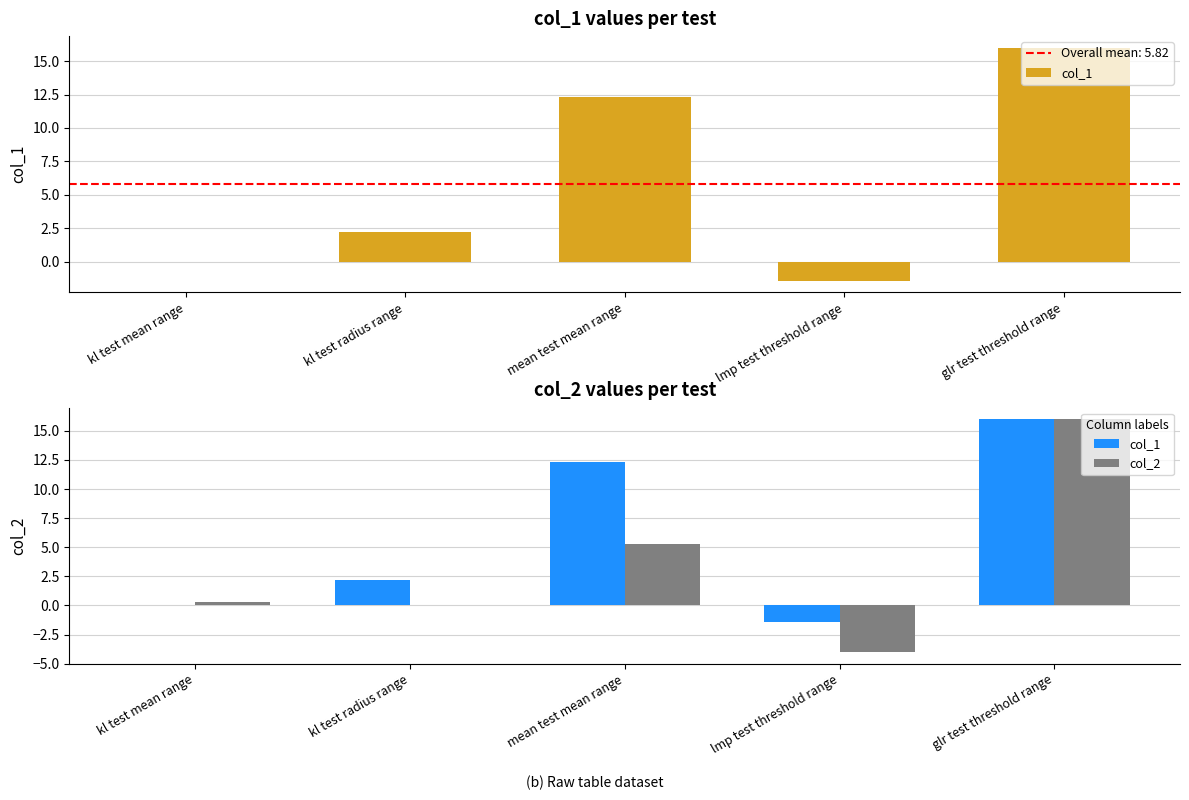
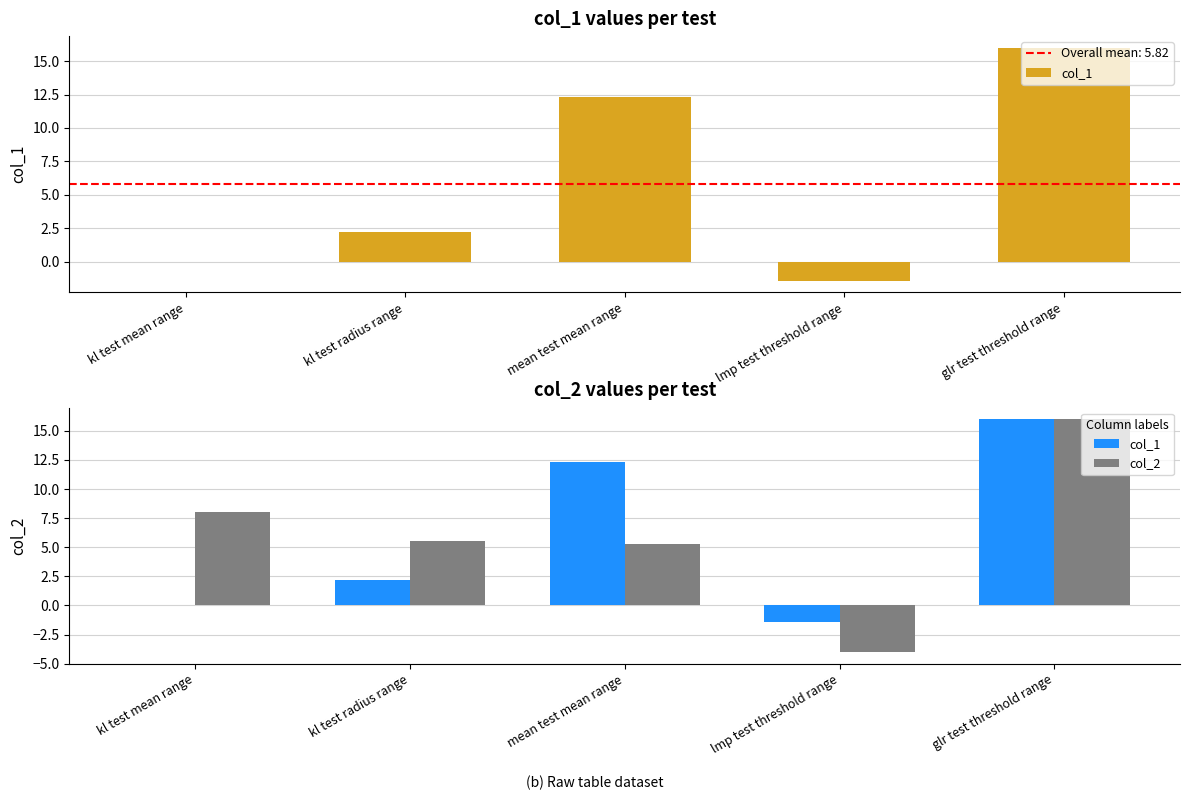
col_2 values per test, col_2, kl test mean range: 0.3 -> 8.1
col_2 values per test, col_2, kl test radius range: 0.1 -> 5.5
